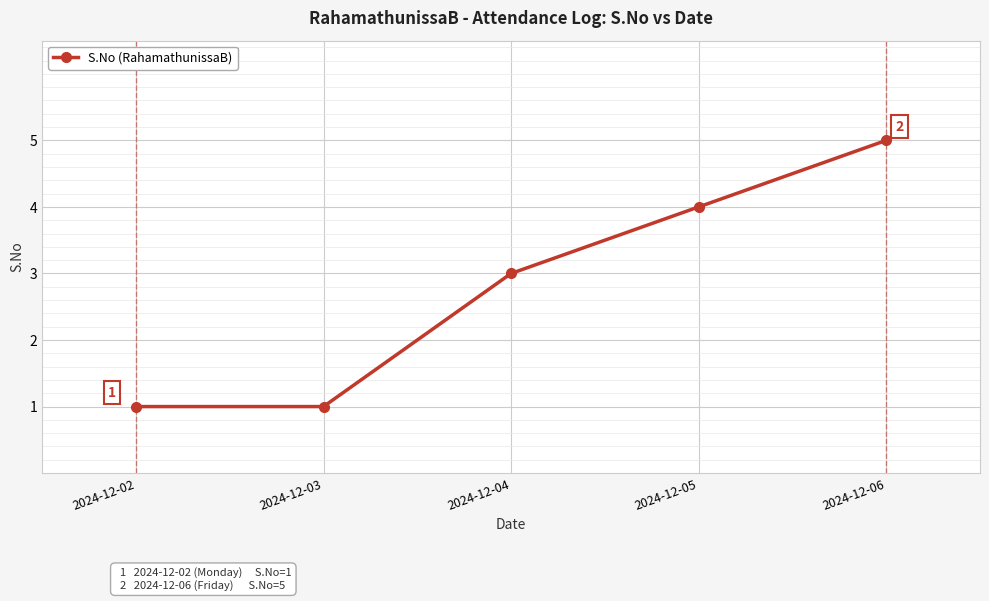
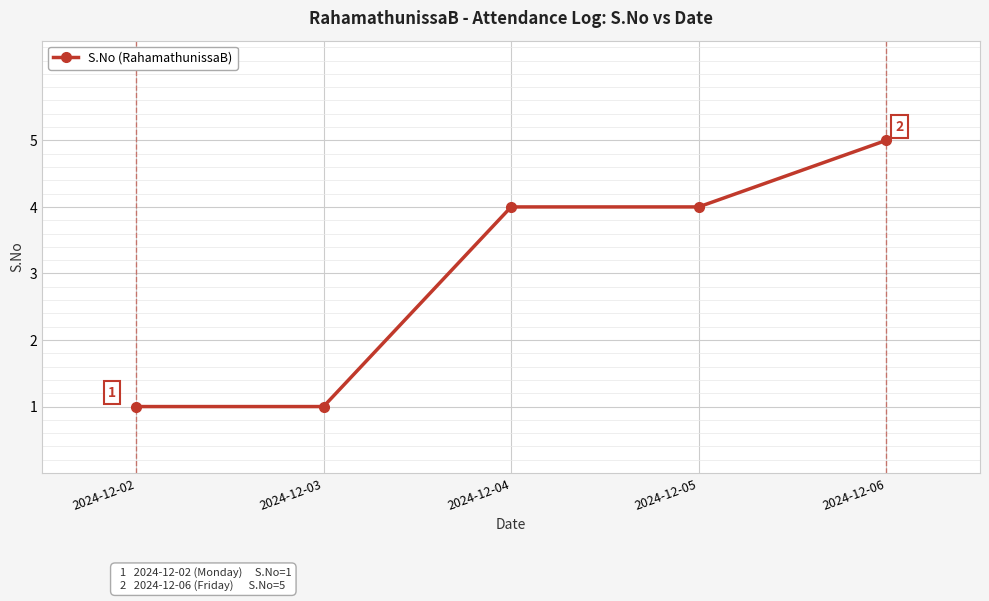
2024-12-04: 3 -> 4
